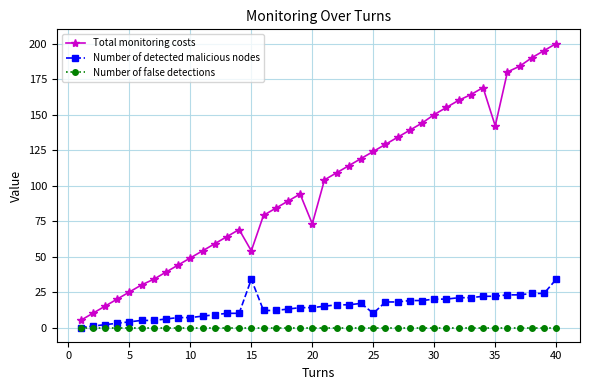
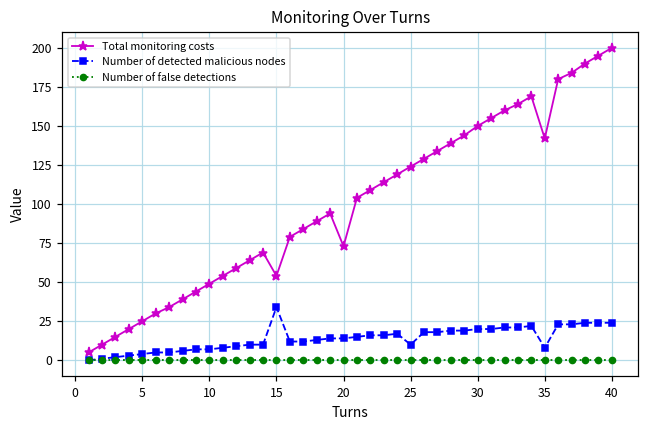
Number of detected malicious nodes, 35: 22 -> 8
Number of detected malicious nodes, 40: 34 -> 24
